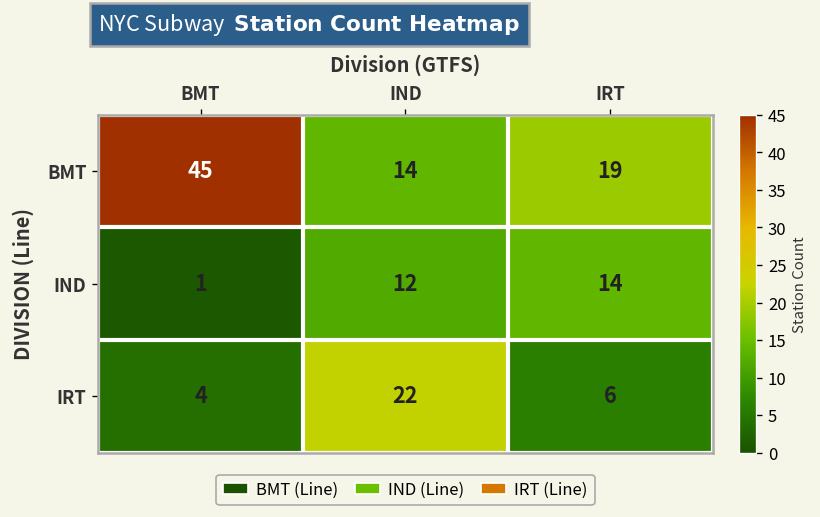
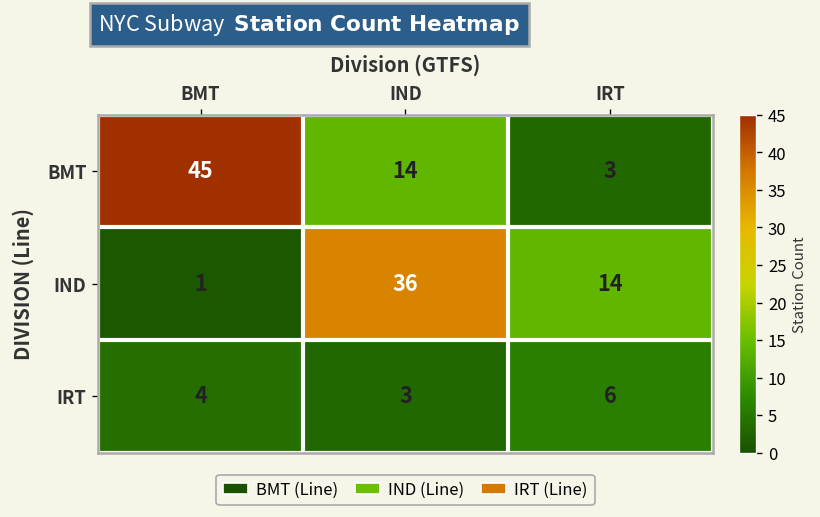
BMT, IRT: 19 -> 3
IND, IND: 12 -> 36
IRT, IND: 22 -> 3
